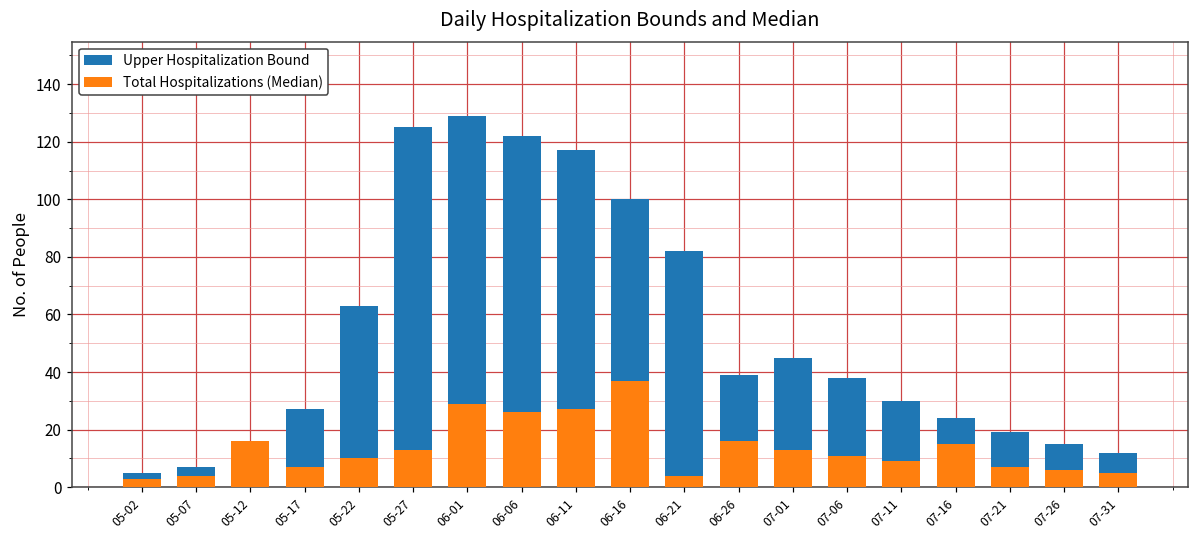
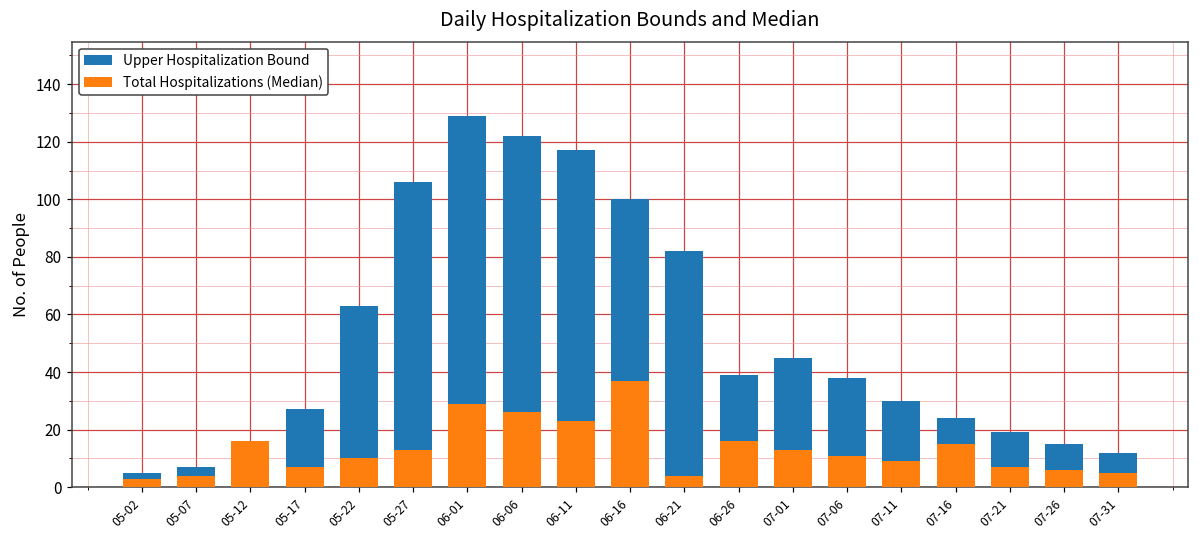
Upper Hospitalization Bound, 05-27: 125 -> 106
Total Hospitalizations (Median), 06-11: 27 -> 23
